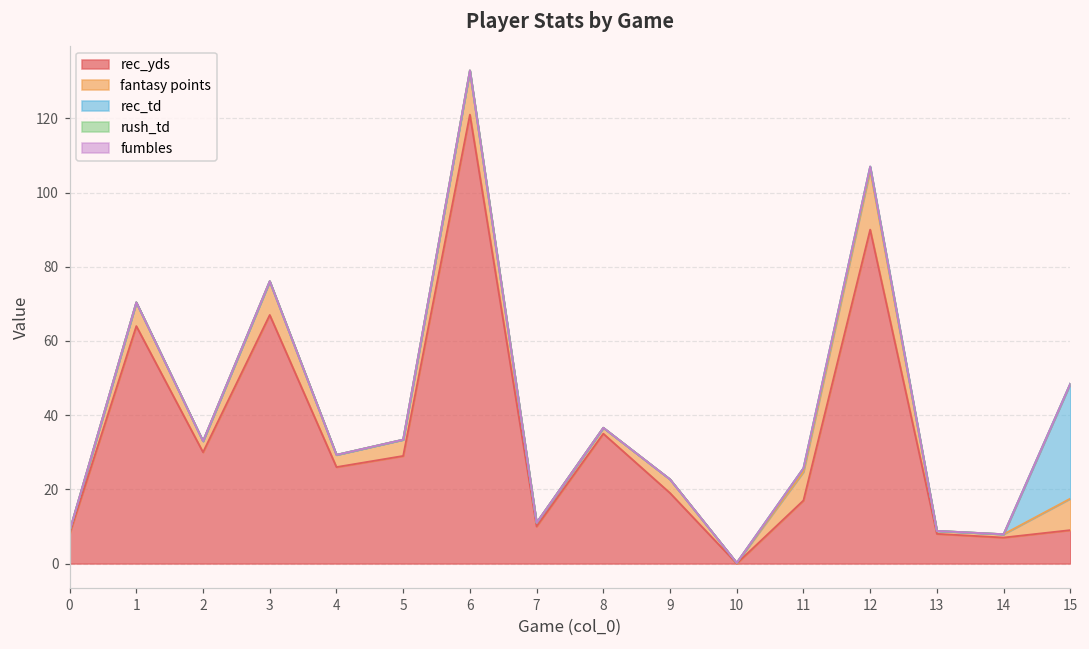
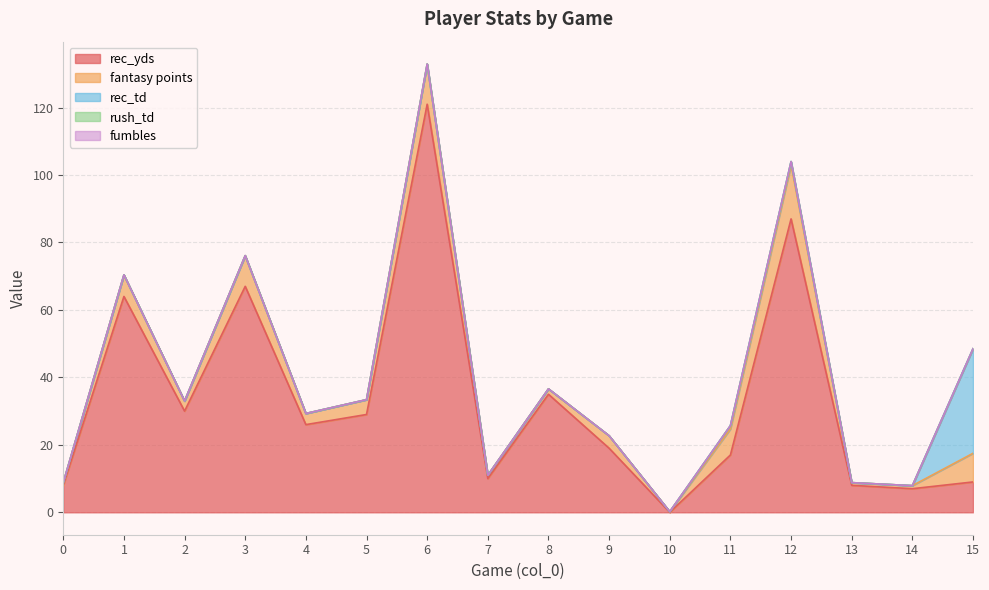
rec_yds, 12: 90 -> 87
